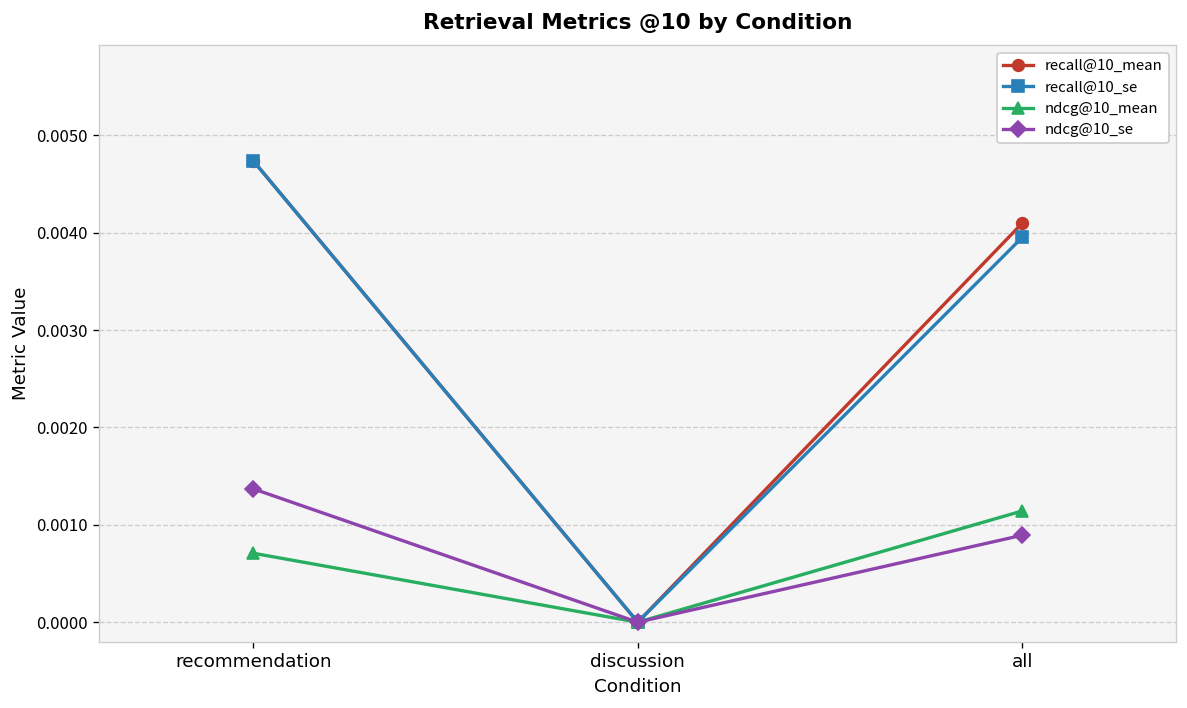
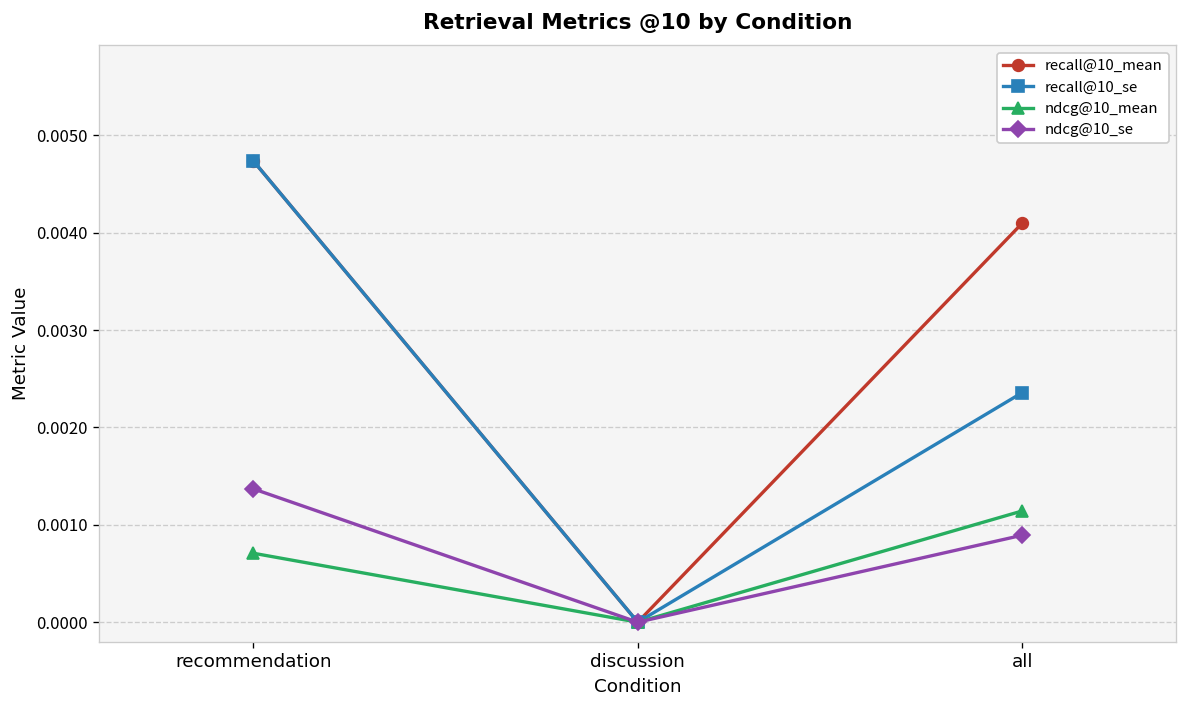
recall@10_se, all: 0.0040 -> 0.0024
